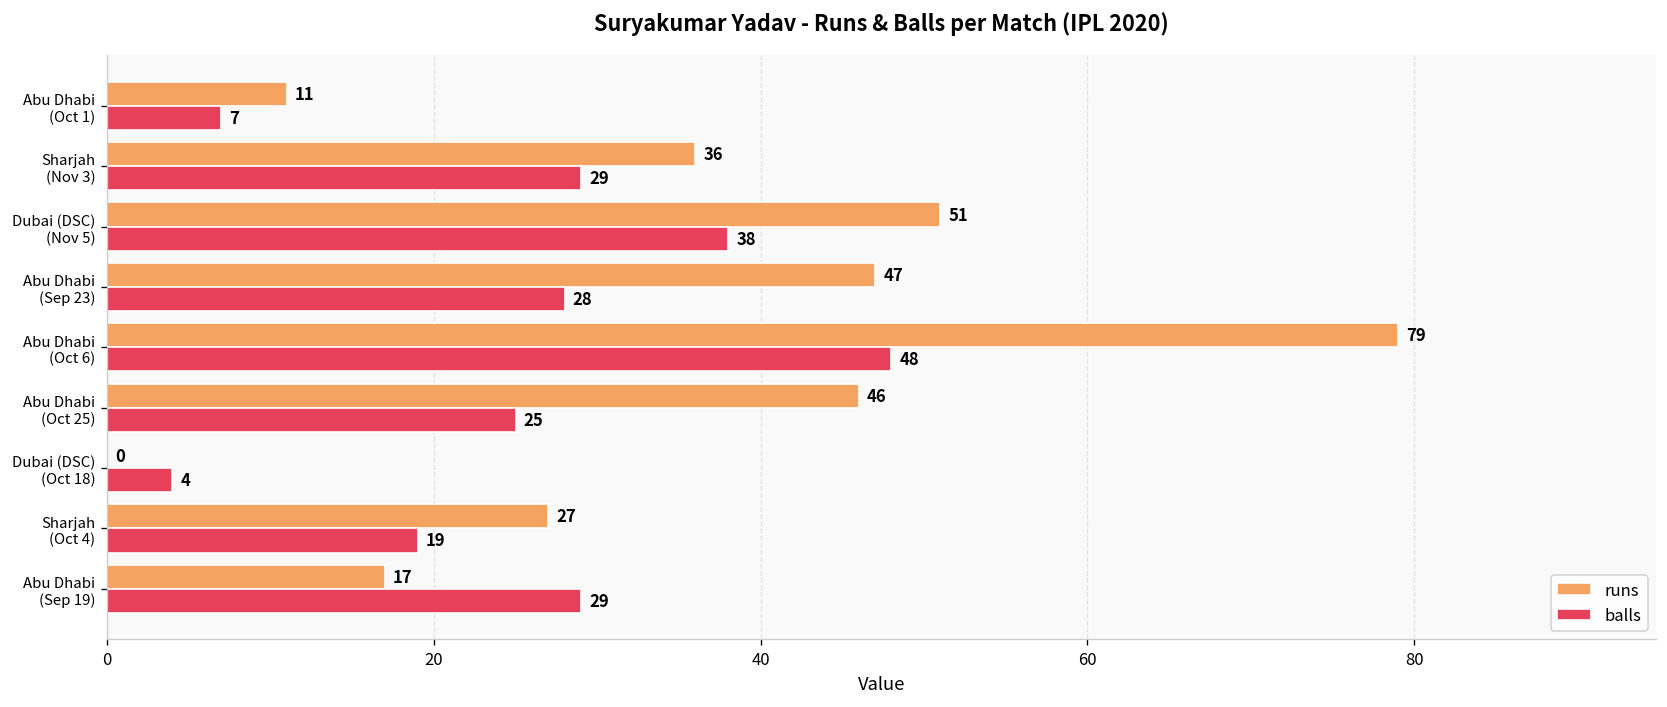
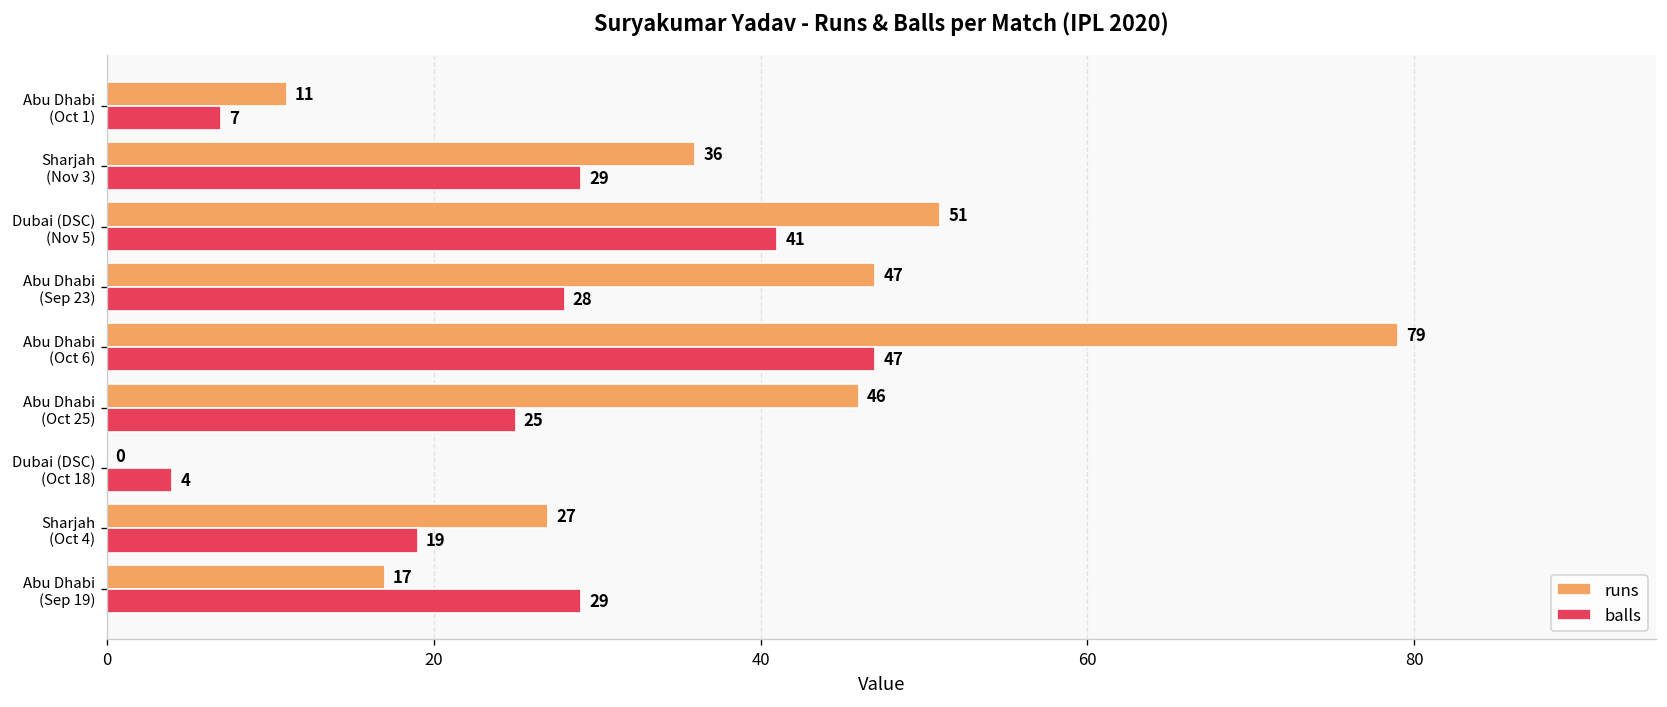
balls, Dubai (DSC) (Nov 5): 38 -> 41
balls, Abu Dhabi (Oct 6): 48 -> 47
